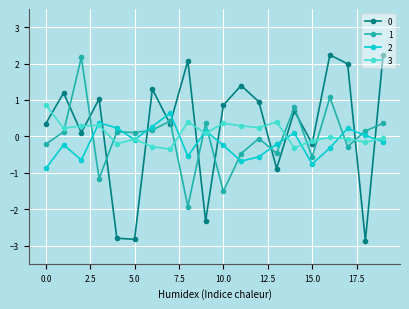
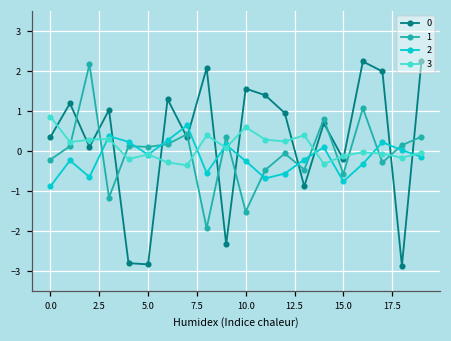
0, 10.0: 0.9 -> 1.6
3, 10.0: 0.4 -> 0.6
